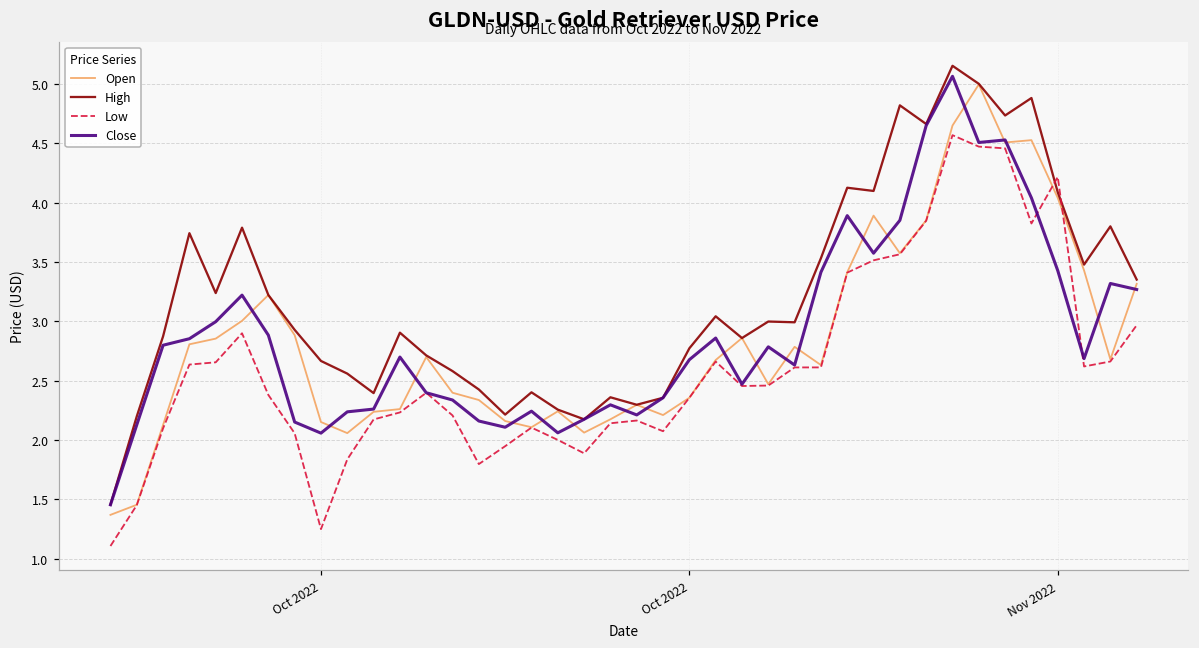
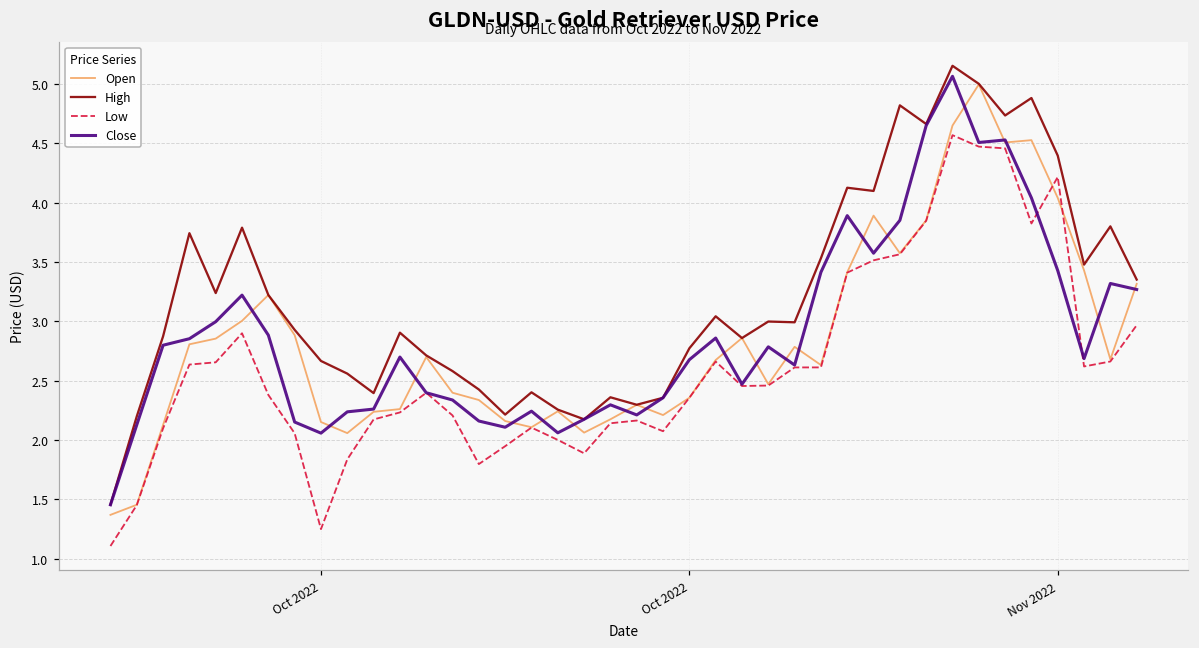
High, Nov 2022: 4.09 -> 4.39
